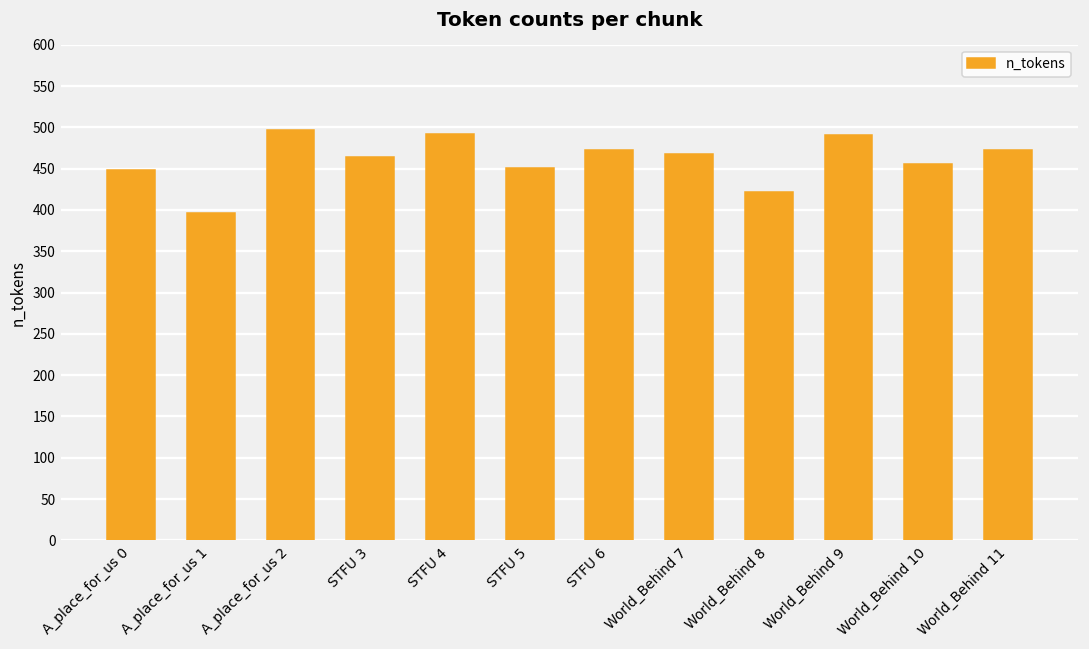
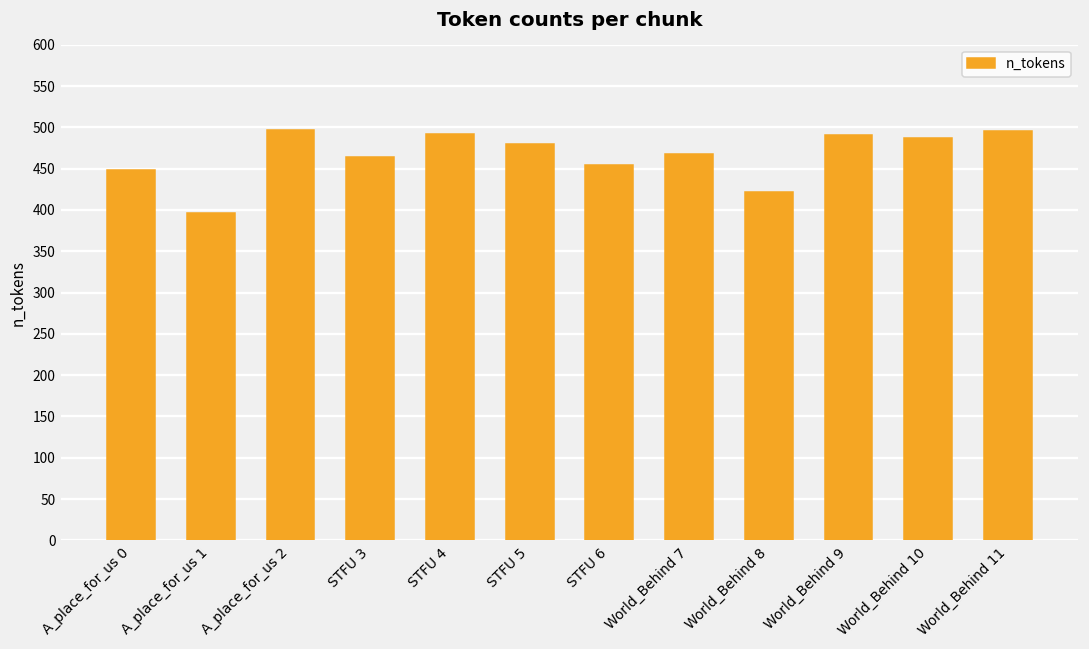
STFU 5: 450 -> 480
STFU 6: 470 -> 450
World_Behind 10: 460 -> 490
World_Behind 11: 470 -> 500
